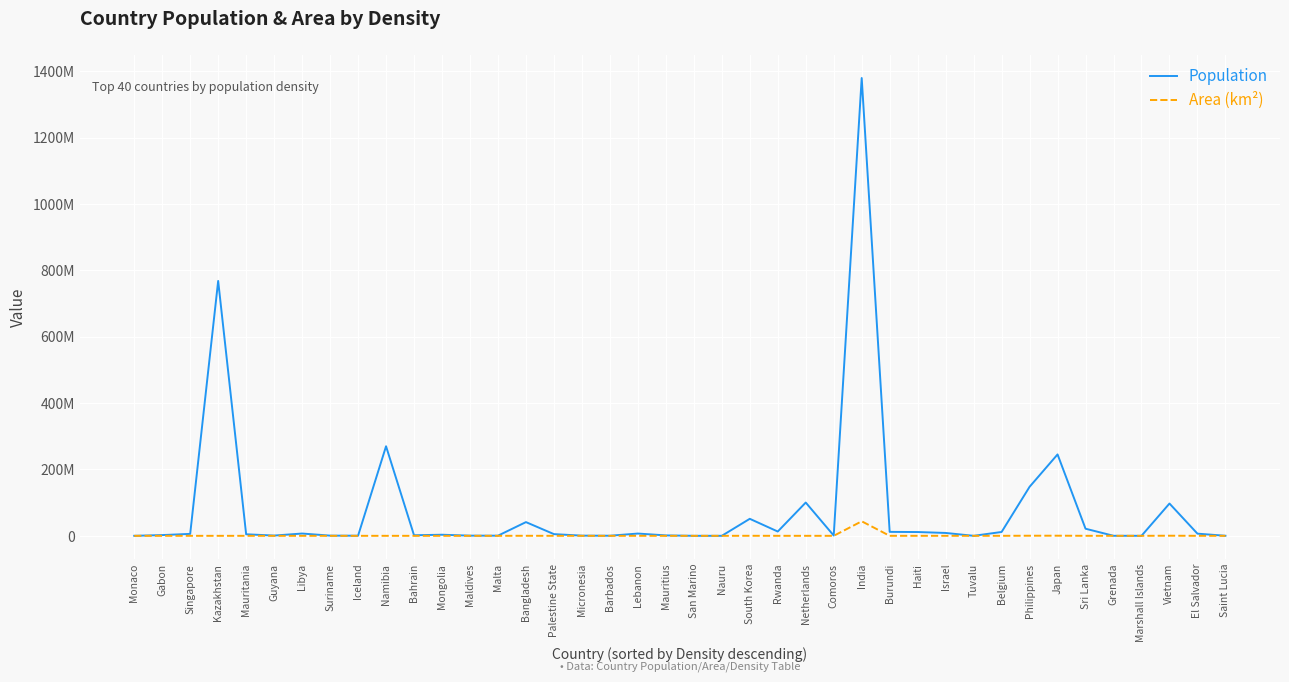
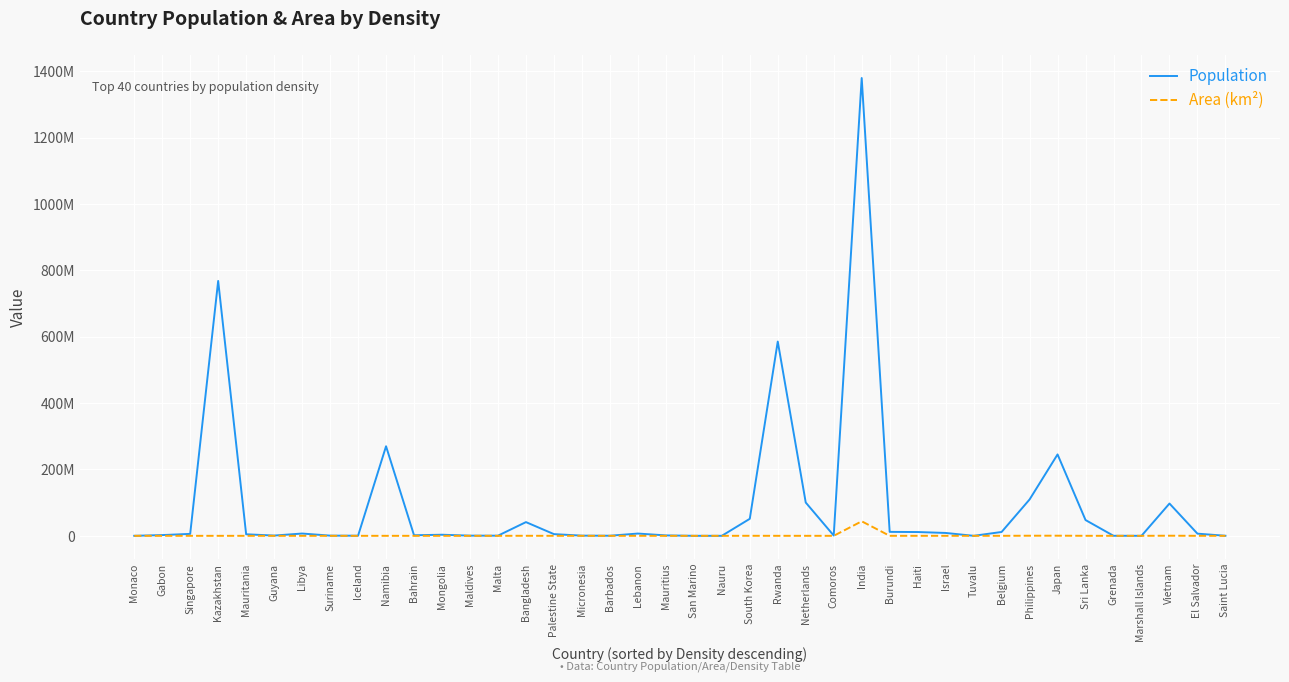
Population, Rwanda: 10000000 -> 590000000
Population, Philippines: 150000000 -> 110000000
Population, Sri Lanka: 20000000 -> 50000000
